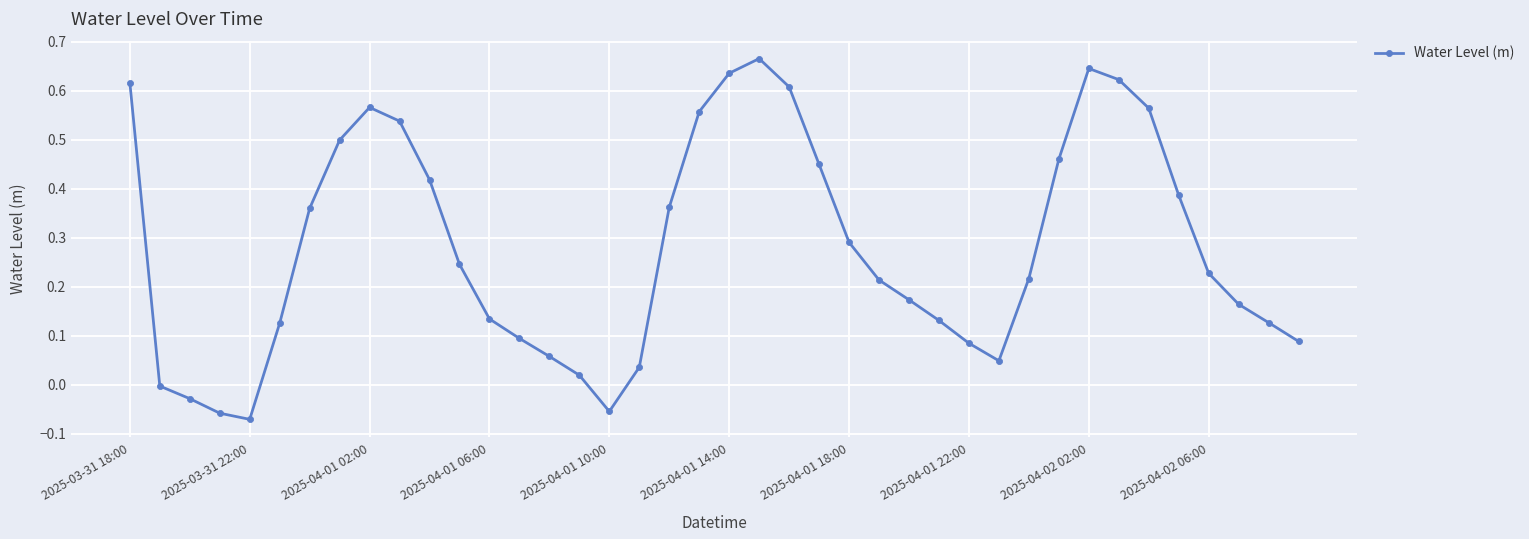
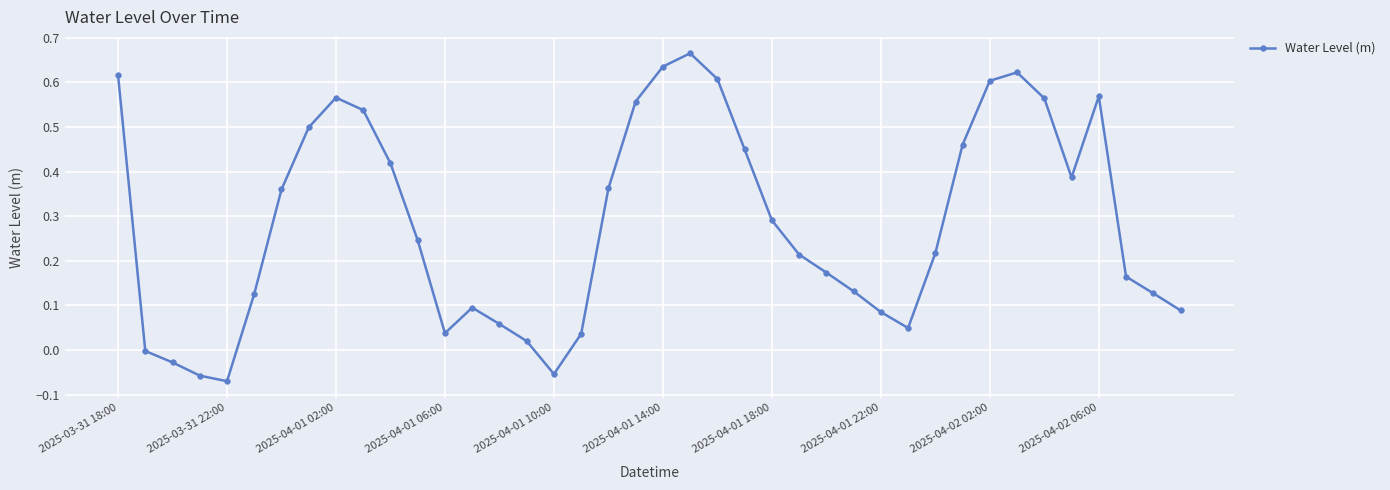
2025-04-01 06:00: 0.13 -> 0.04
2025-04-02 02:00: 0.65 -> 0.60
2025-04-02 06:00: 0.23 -> 0.57
